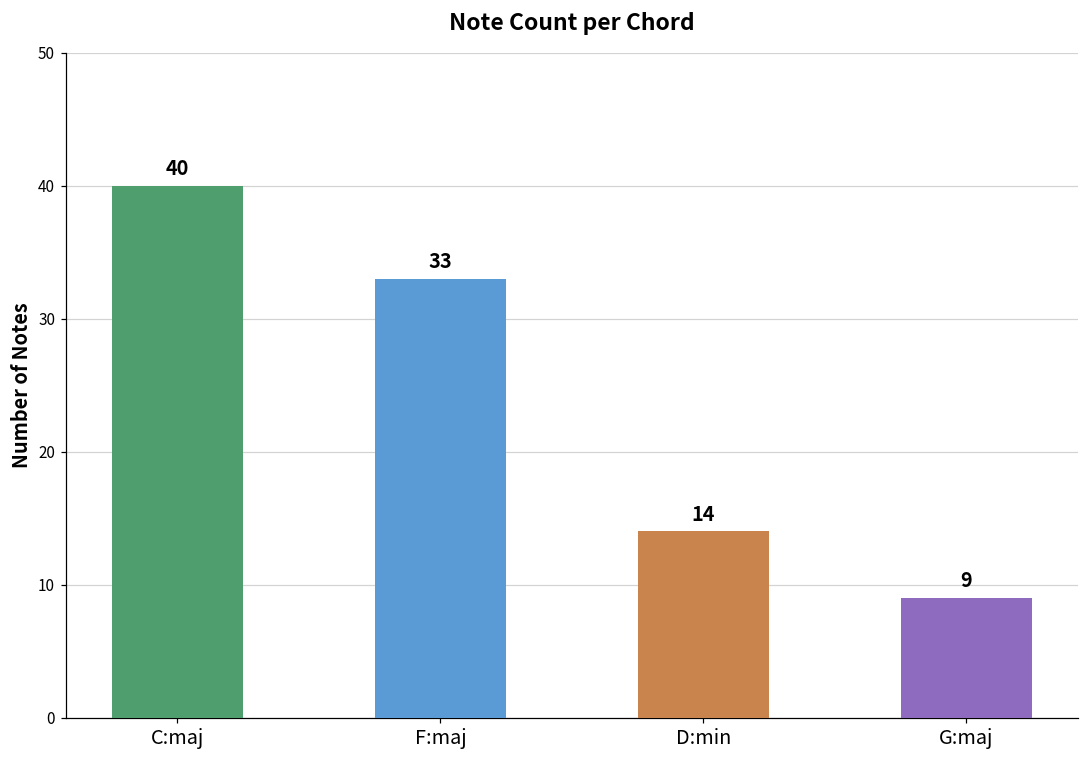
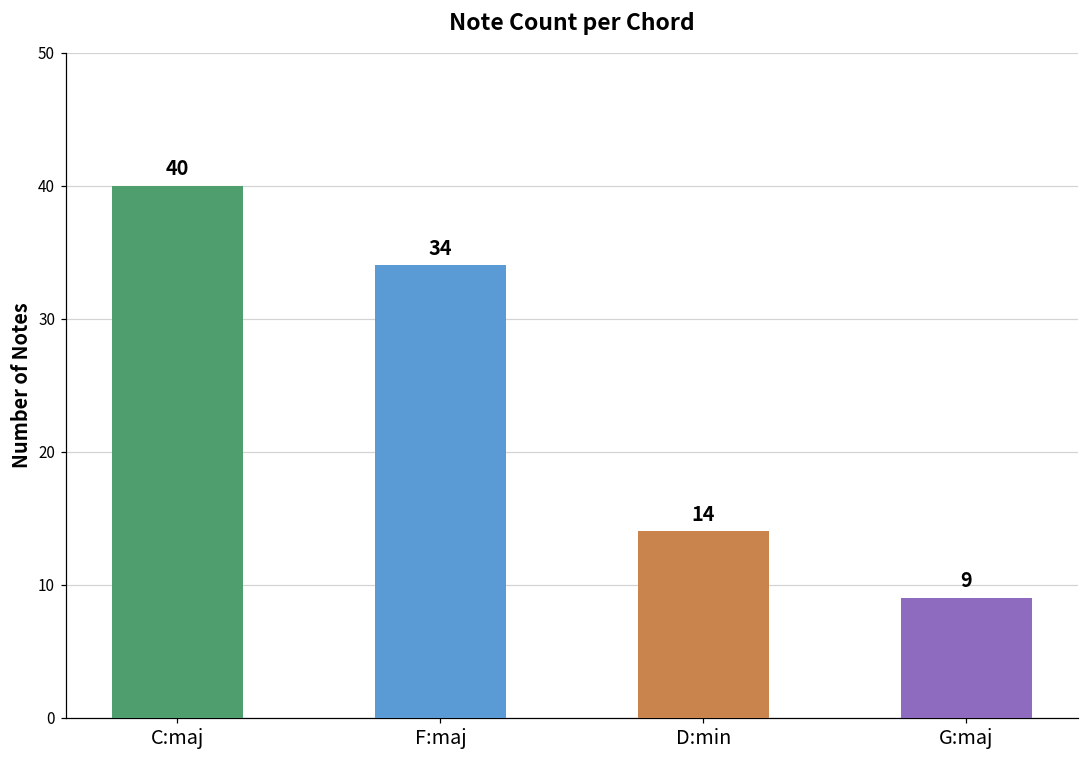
F:maj: 33 -> 34
